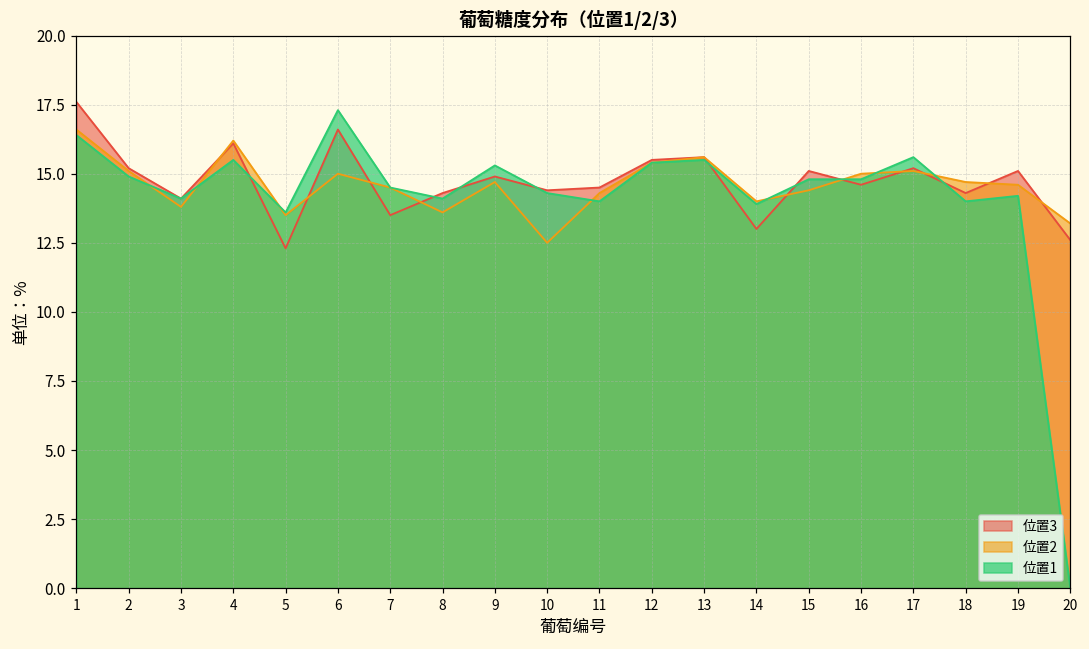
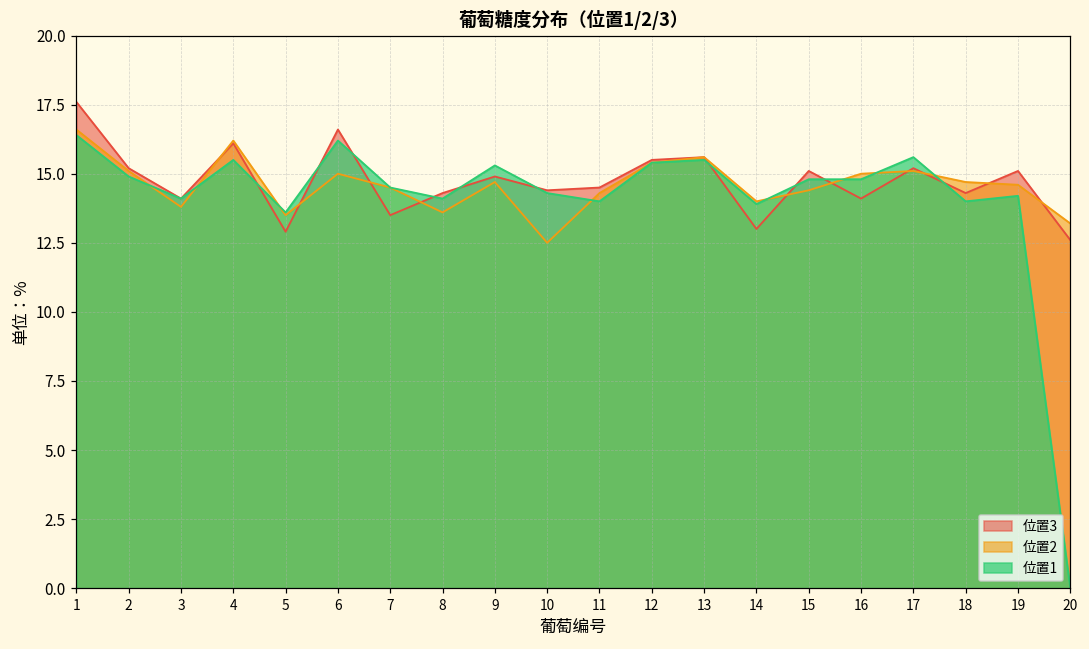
位置3, 5: 12.3 -> 12.9
位置1, 6: 17.3 -> 16.2
位置3, 16: 14.6 -> 14.1
